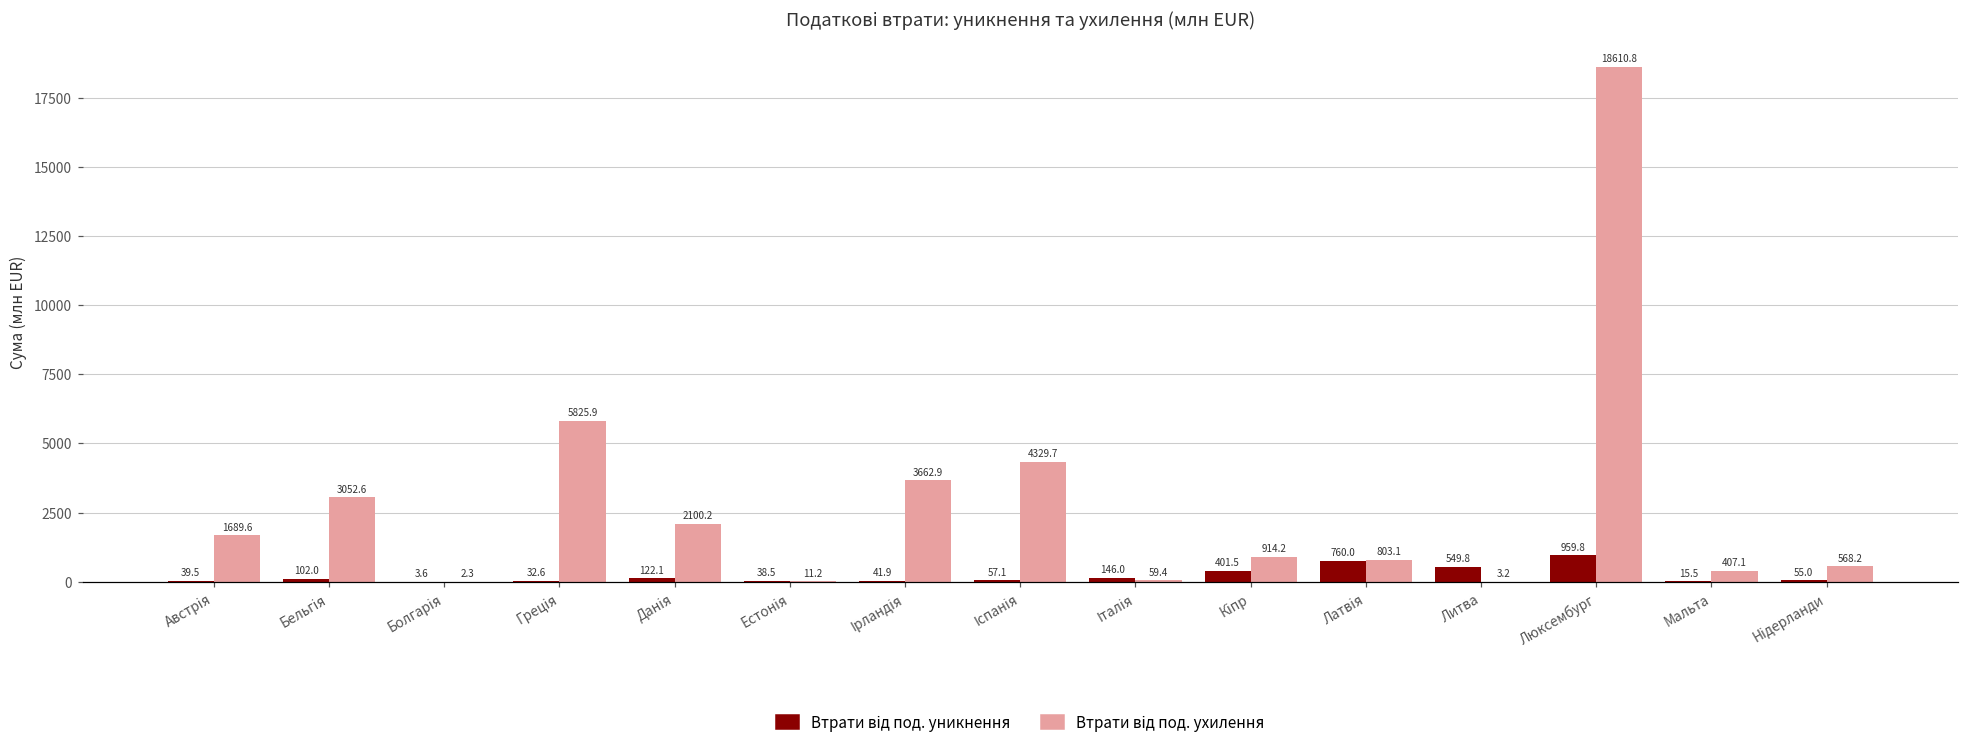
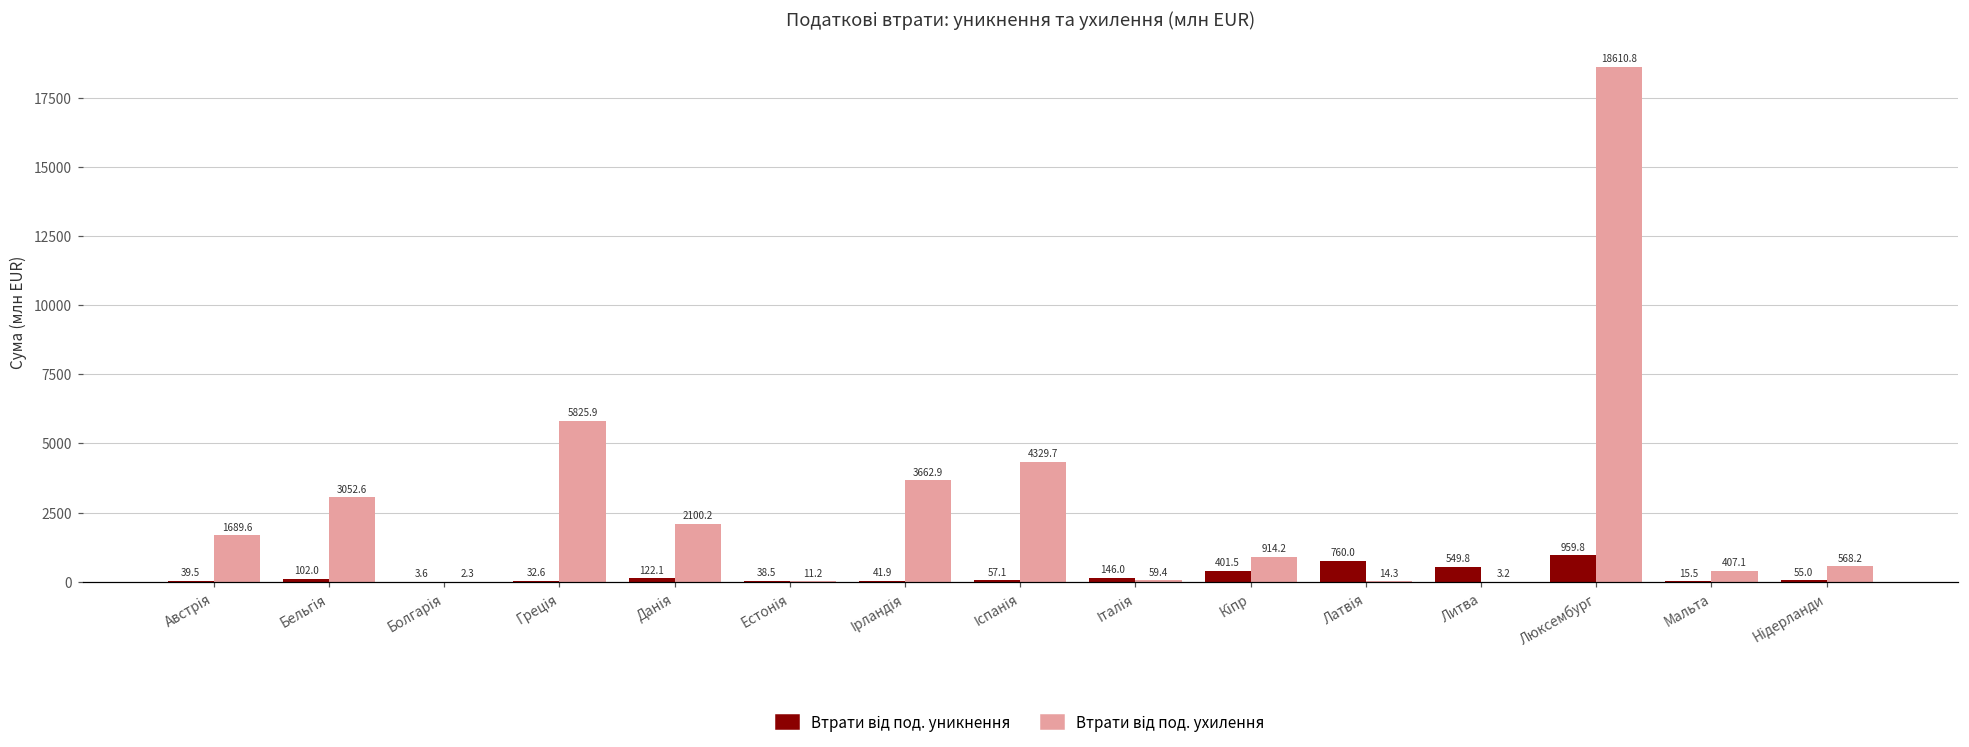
Втрати від под. ухилення, Латвія: 803.1 -> 14.3
